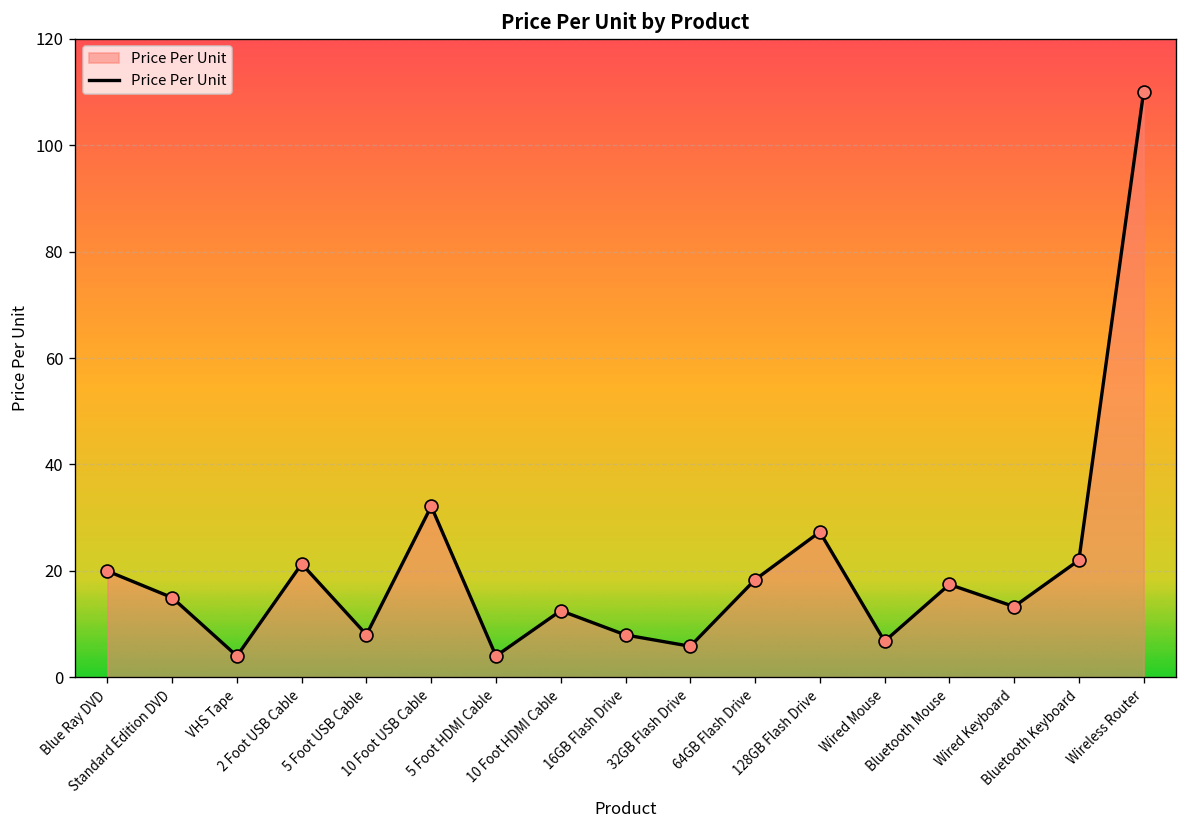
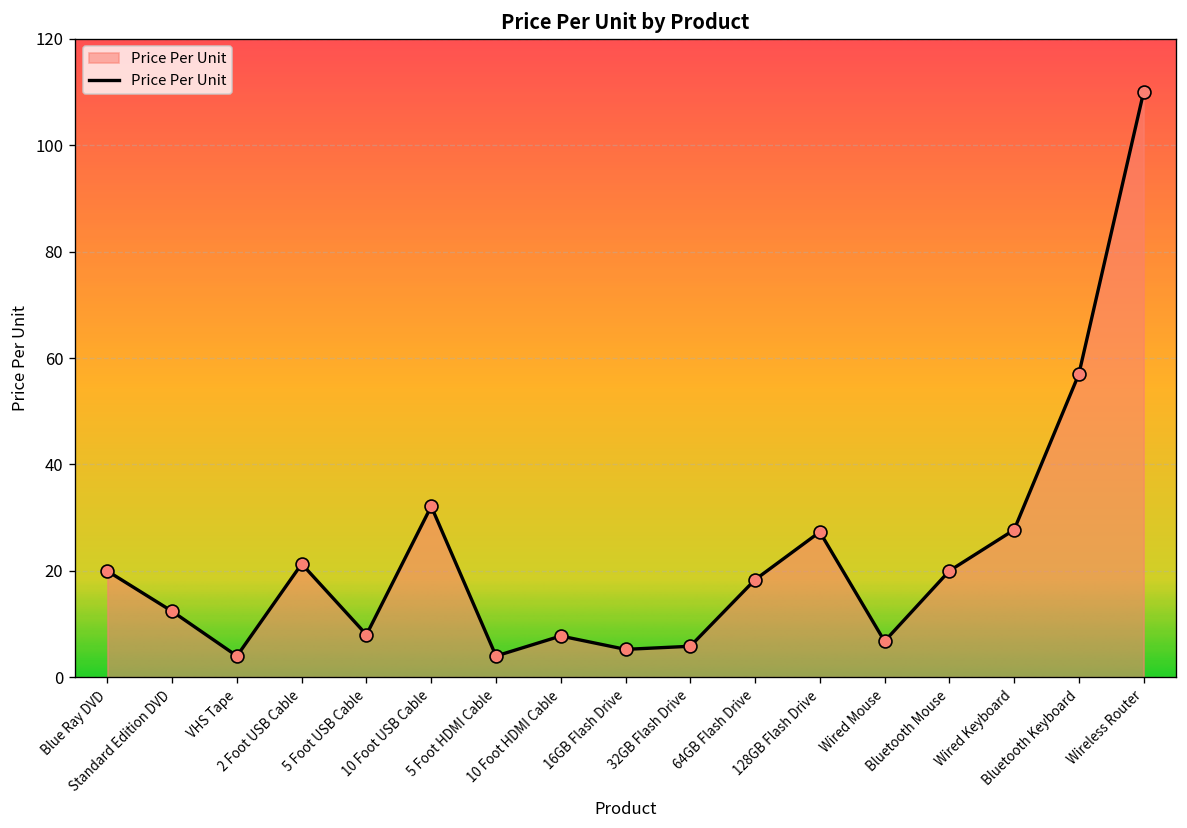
Standard Edition DVD: 15 -> 12
10 Foot HDMI Cable: 13 -> 8
16GB Flash Drive: 8 -> 5
Bluetooth Mouse: 17 -> 20
Wired Keyboard: 13 -> 28
Bluetooth Keyboard: 22 -> 57
